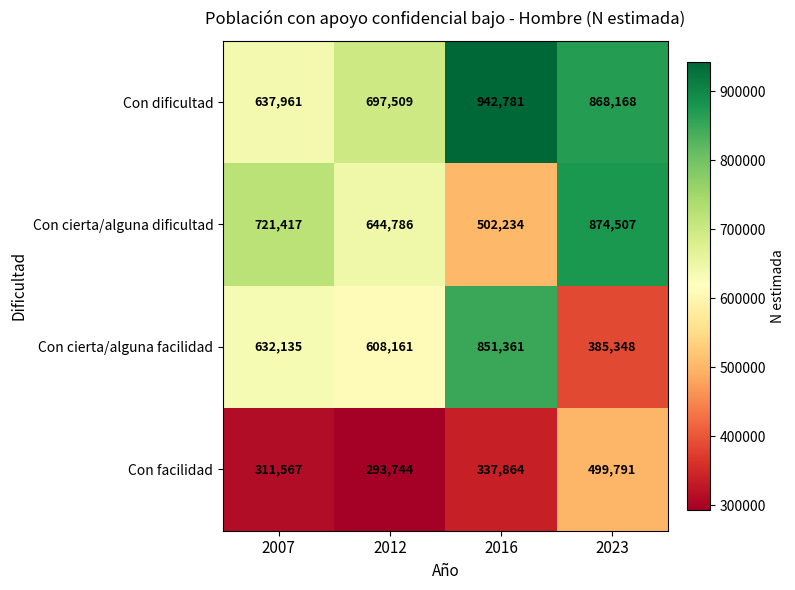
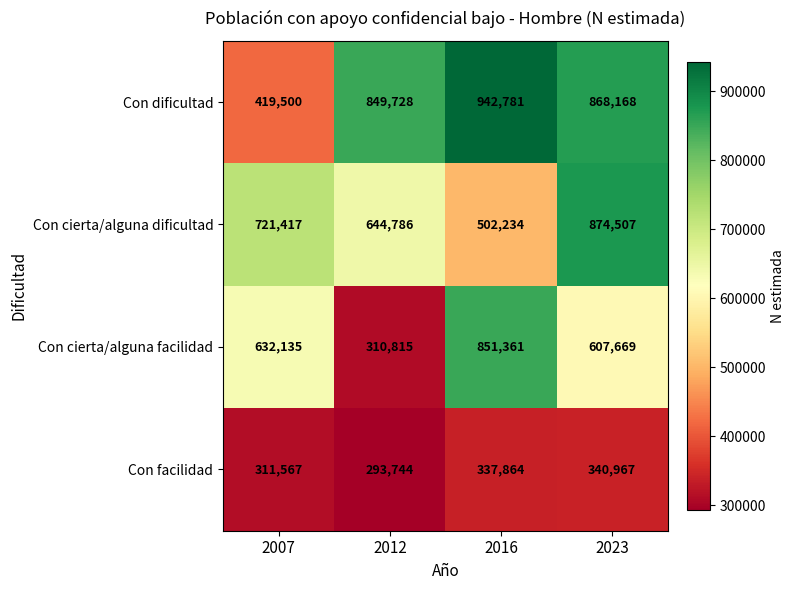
Con dificultad, 2007: 637,961 -> 419,500
Con dificultad, 2012: 697,509 -> 849,728
Con cierta/alguna facilidad, 2012: 608,161 -> 310,815
Con cierta/alguna facilidad, 2023: 385,348 -> 607,669
Con facilidad, 2023: 499,791 -> 340,967
